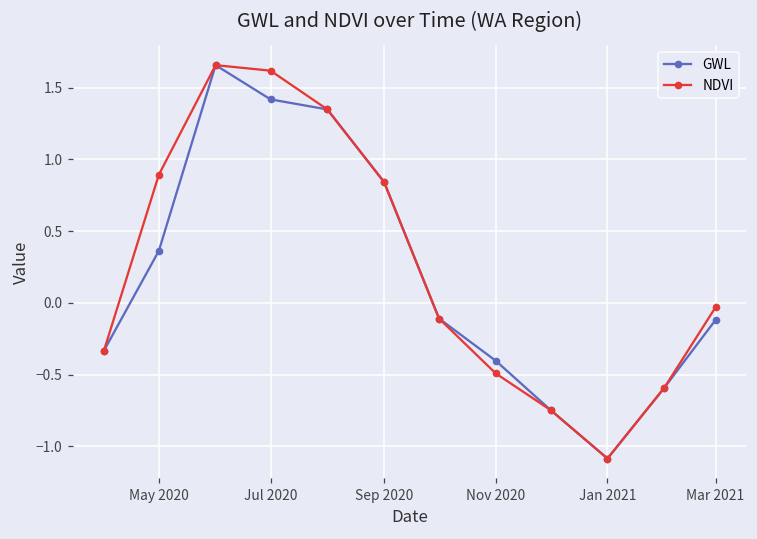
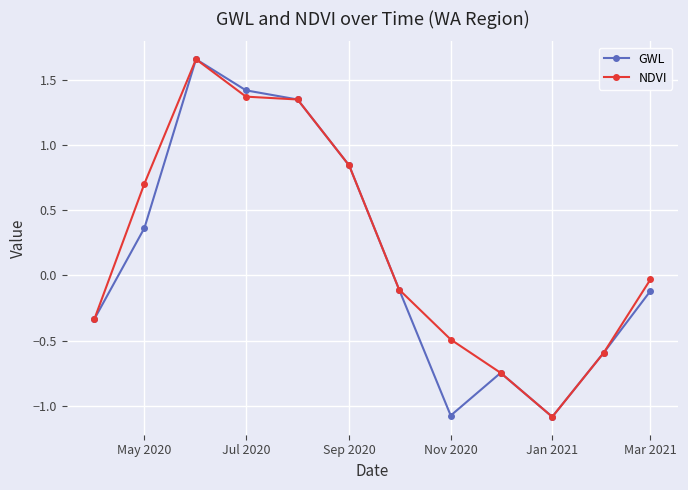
NDVI, May 2020: 0.89 -> 0.70
NDVI, Jul 2020: 1.62 -> 1.37
GWL, Nov 2020: -0.40 -> -1.08
